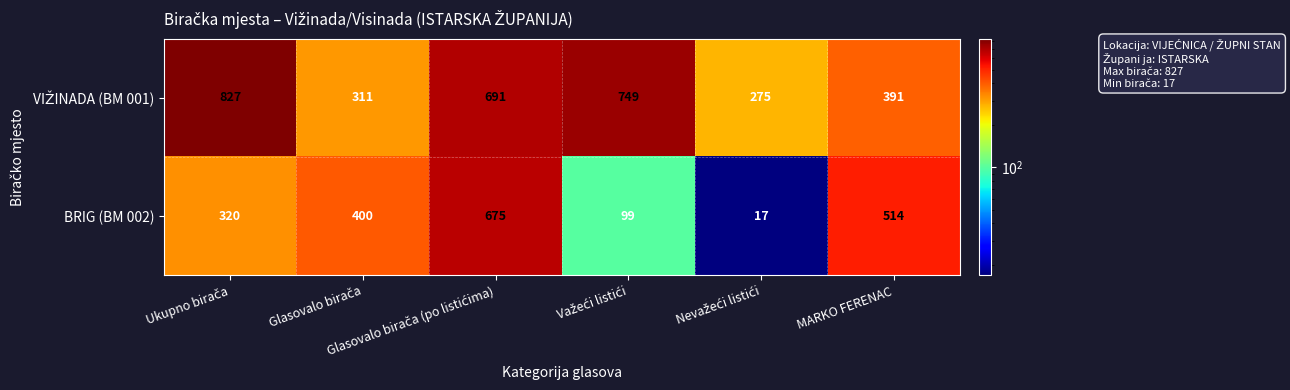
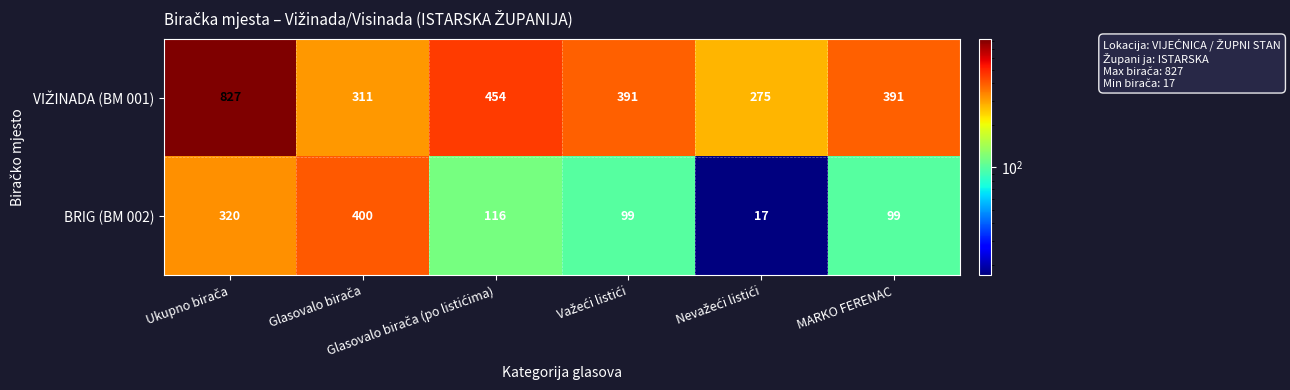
VIŽINADA (BM 001), Glasovalo birača (po listićima): 691 -> 454
VIŽINADA (BM 001), Važeći listići: 749 -> 391
BRIG (BM 002), Glasovalo birača (po listićima): 675 -> 116
BRIG (BM 002), MARKO FERENAC: 514 -> 99
